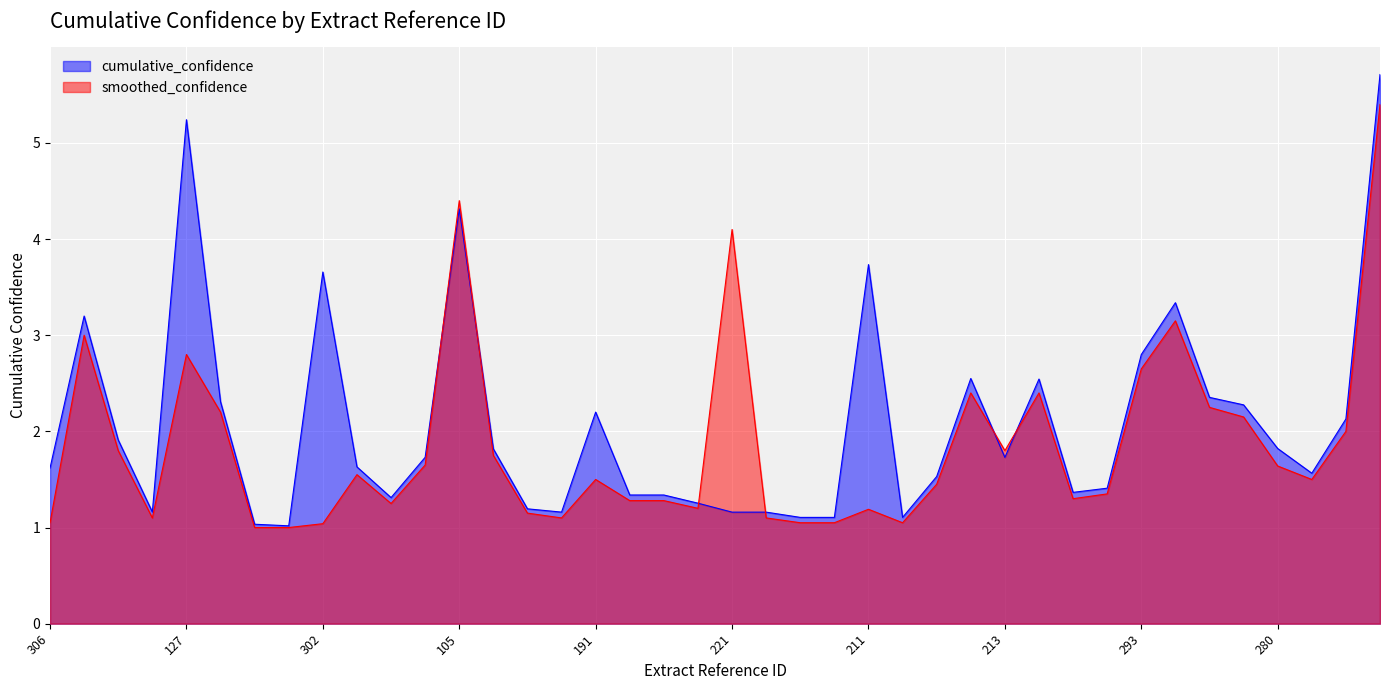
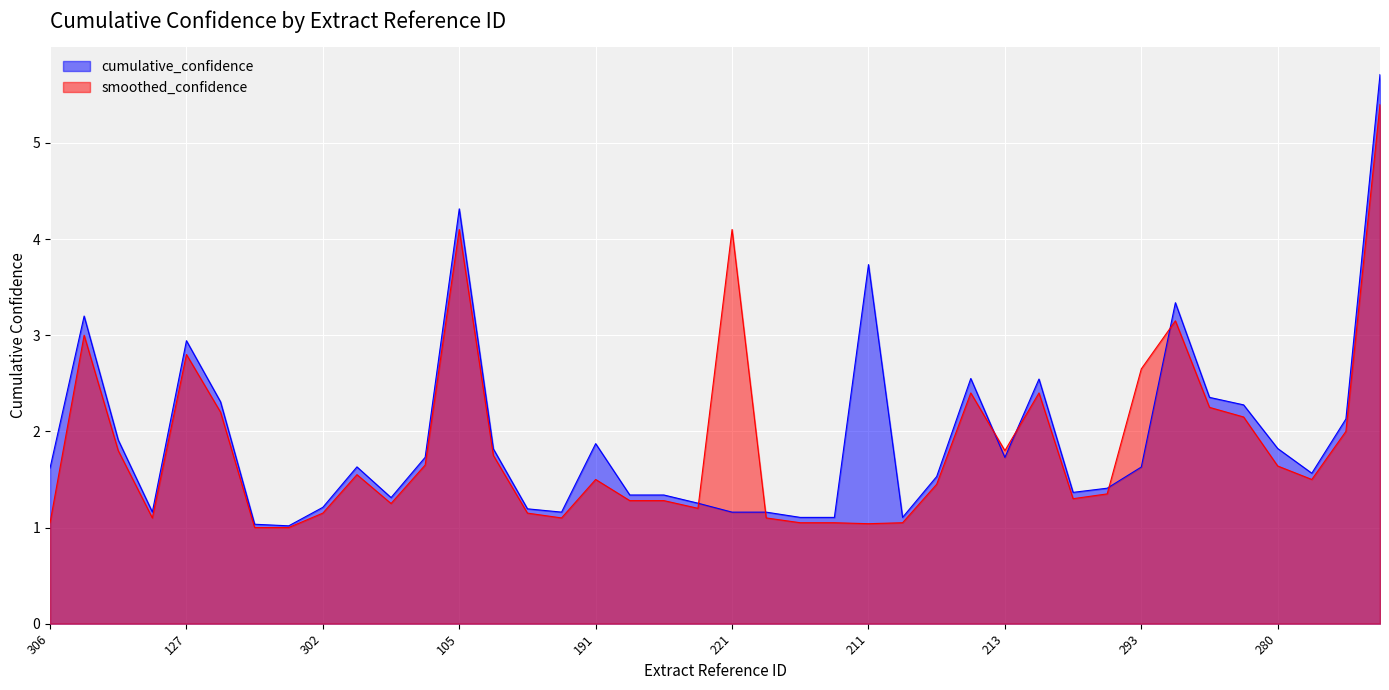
cumulative_confidence, 127: 5.2 -> 2.9
cumulative_confidence, 302: 3.7 -> 1.2
smoothed_confidence, 302: 1.0 -> 1.2
smoothed_confidence, 105: 4.4 -> 4.1
cumulative_confidence, 191: 2.2 -> 1.9
smoothed_confidence, 211: 1.2 -> 1.0
cumulative_confidence, 293: 2.8 -> 1.6
